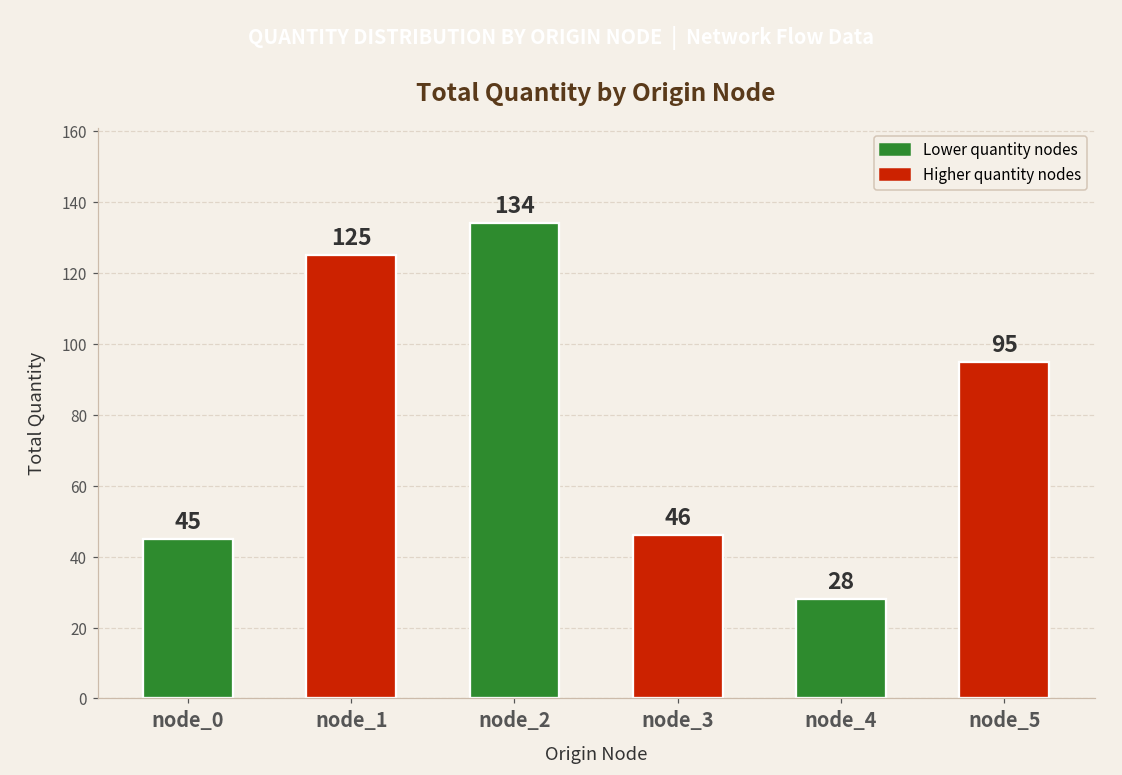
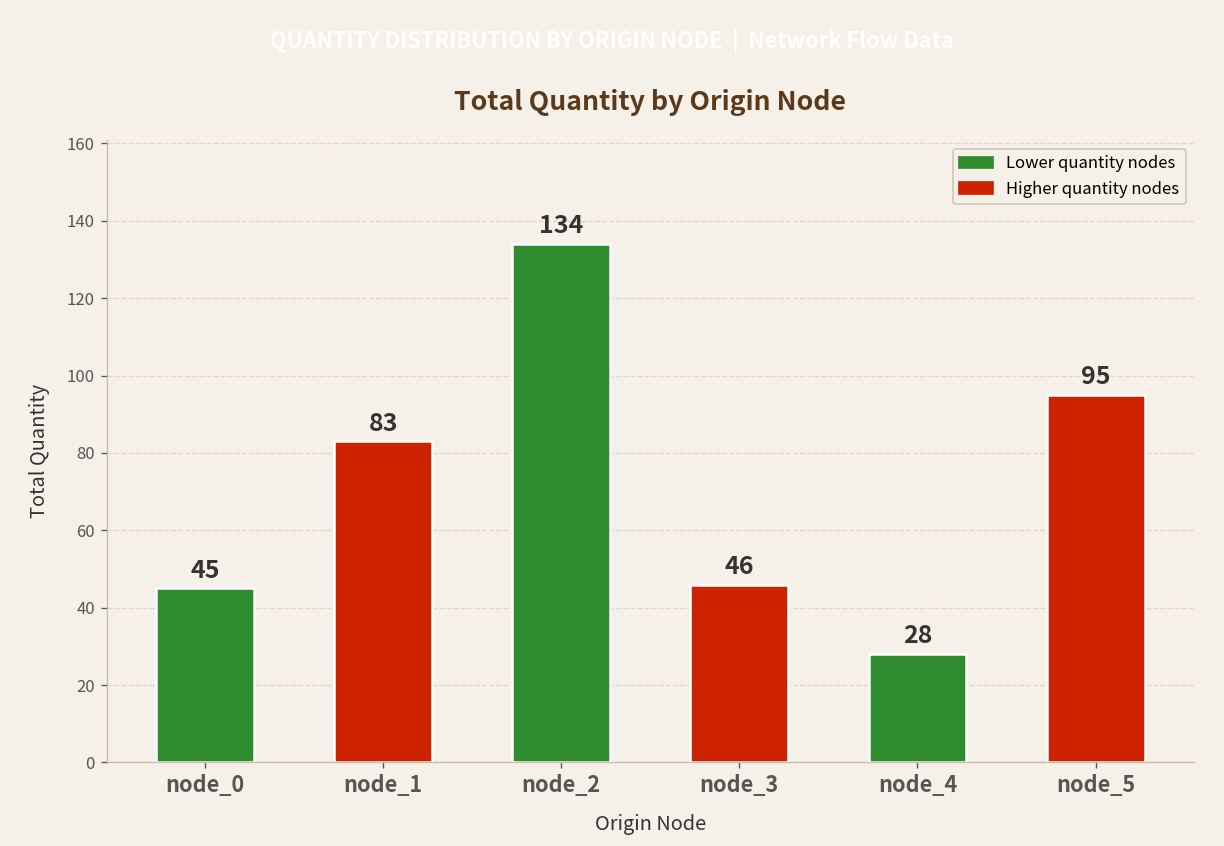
node_1: 125 -> 83
